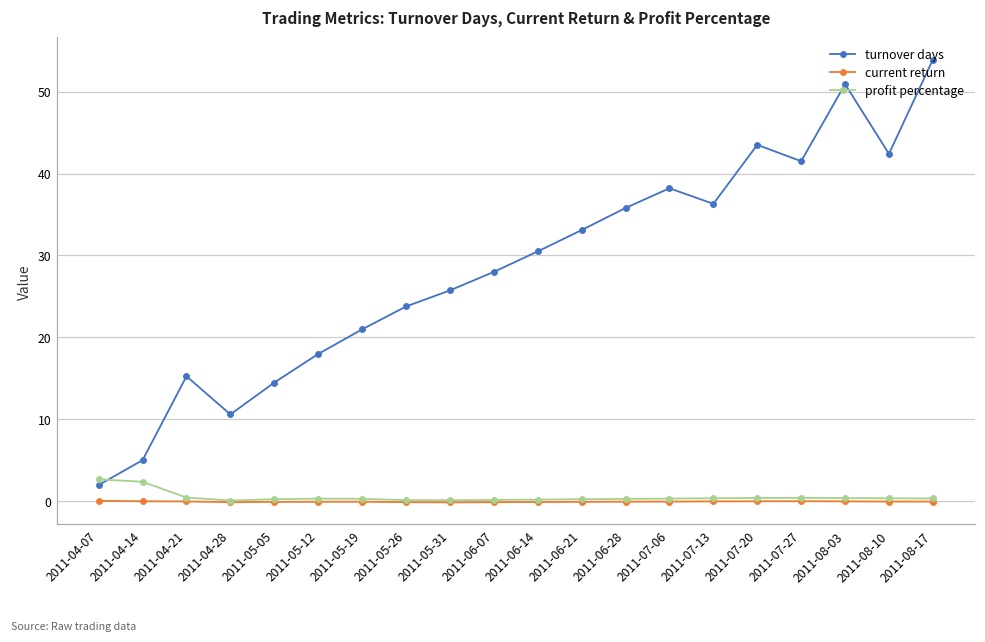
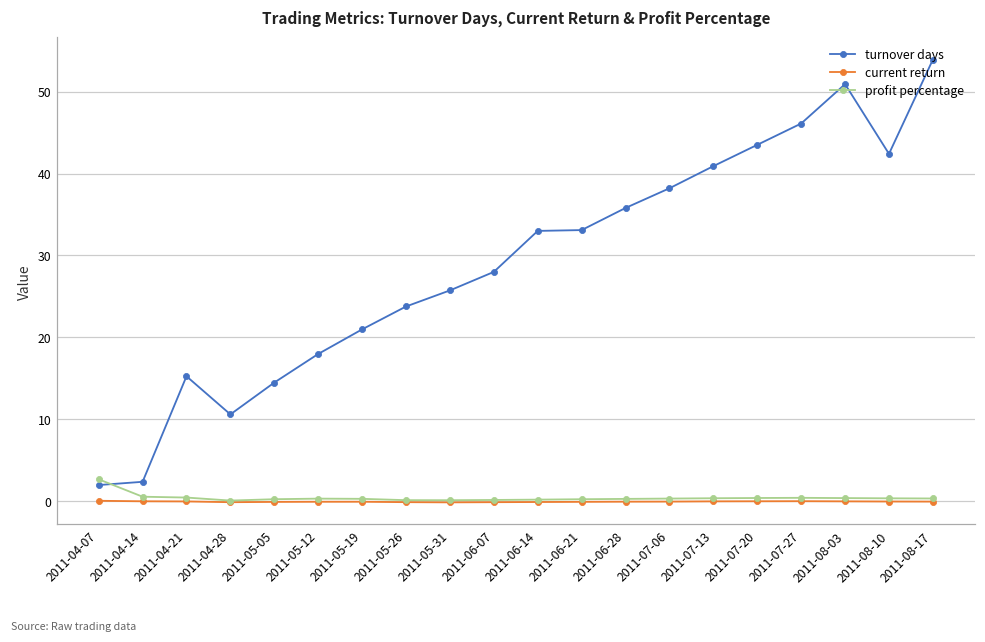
turnover days, 2011-04-14: 5 -> 2
profit percentage, 2011-04-14: 2 -> 1
turnover days, 2011-06-14: 31 -> 33
turnover days, 2011-07-13: 36 -> 41
turnover days, 2011-07-27: 42 -> 46
